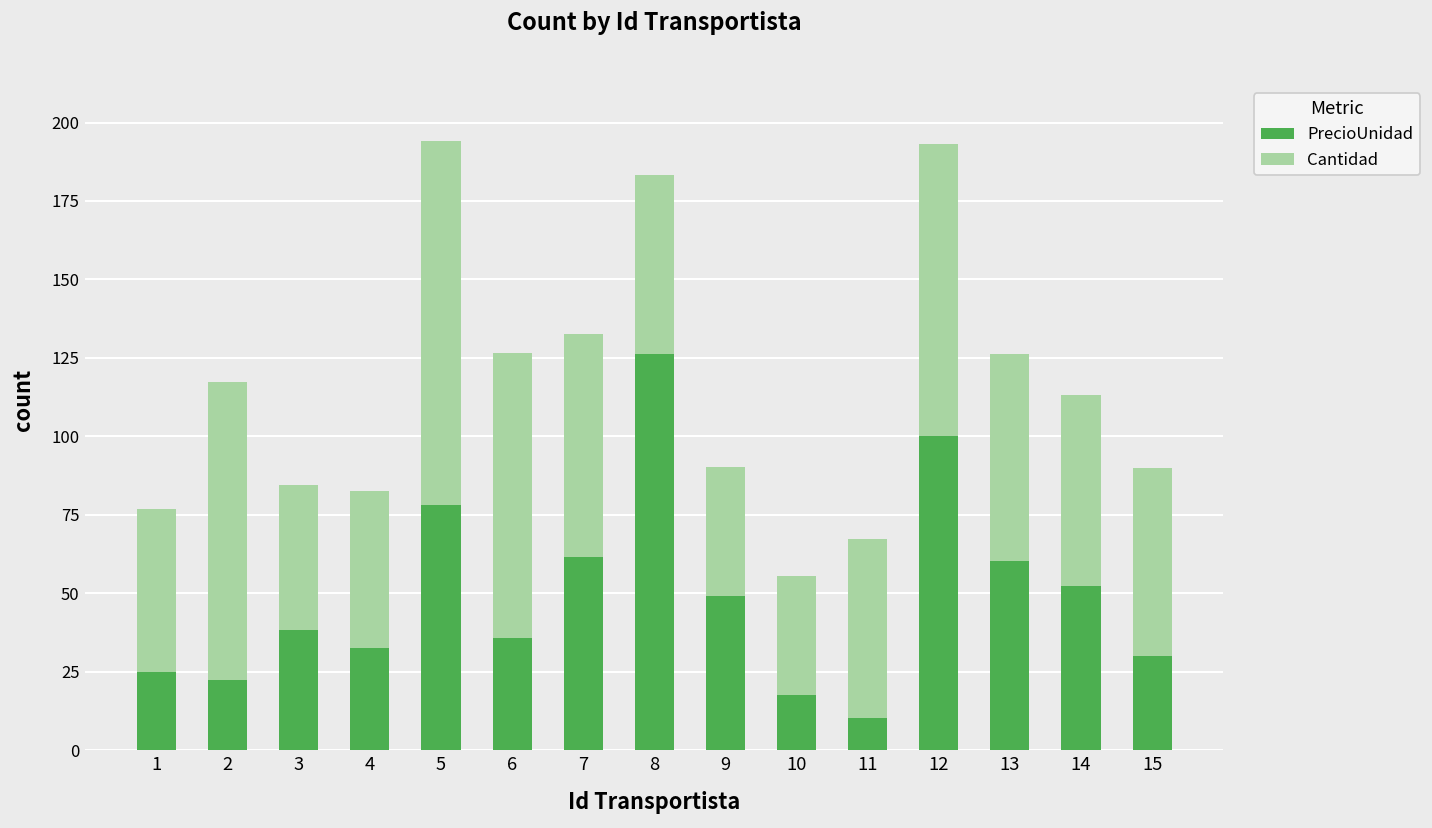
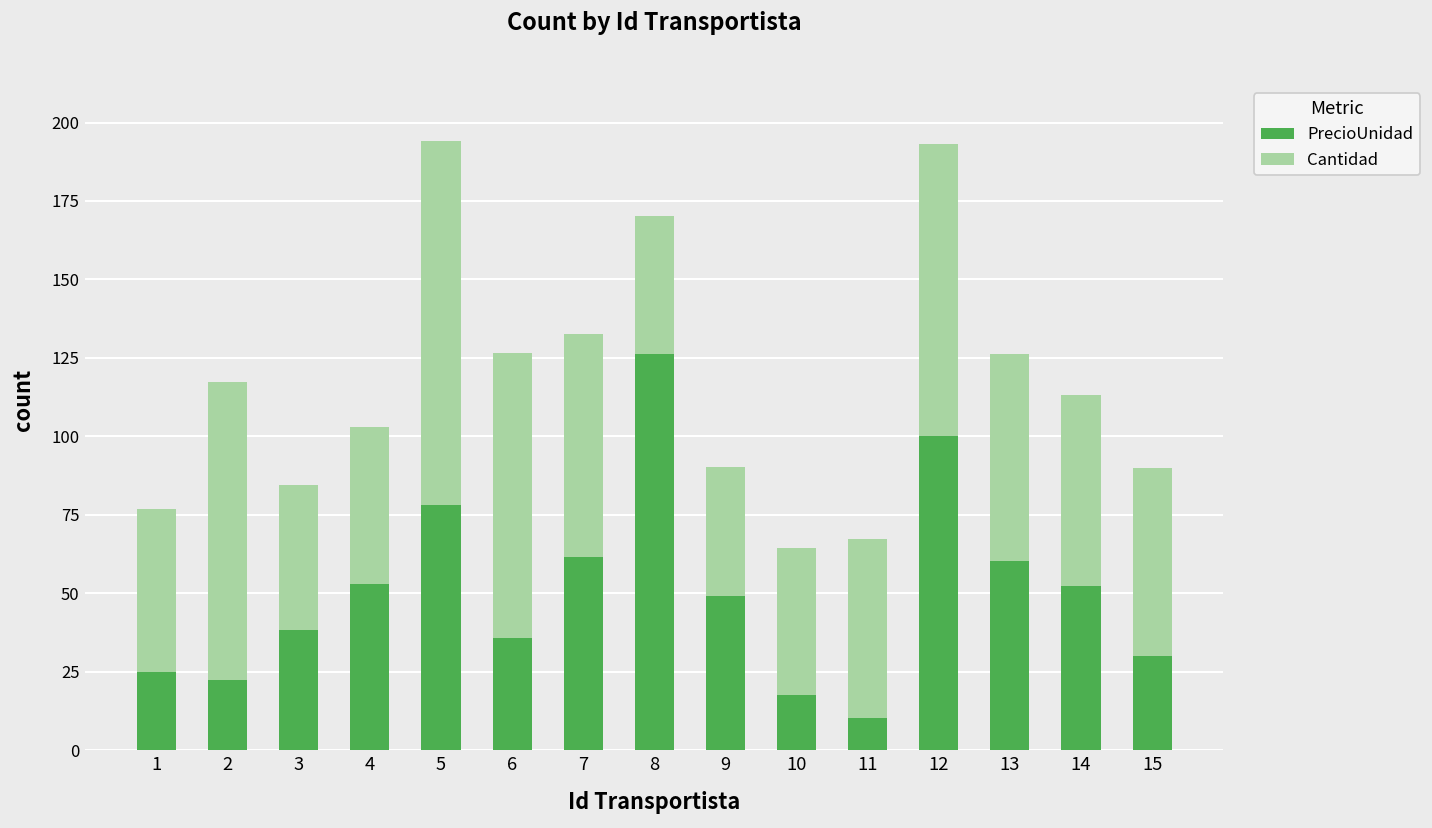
PrecioUnidad, 4: 33 -> 53
Cantidad, 8: 57 -> 44
Cantidad, 10: 38 -> 47
